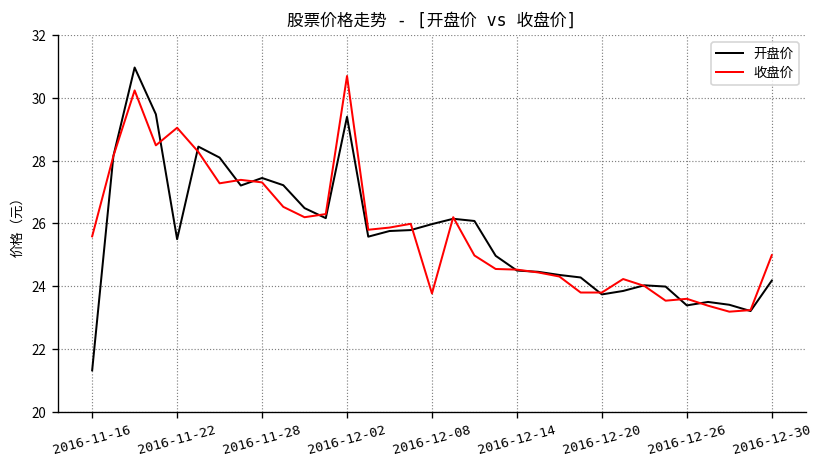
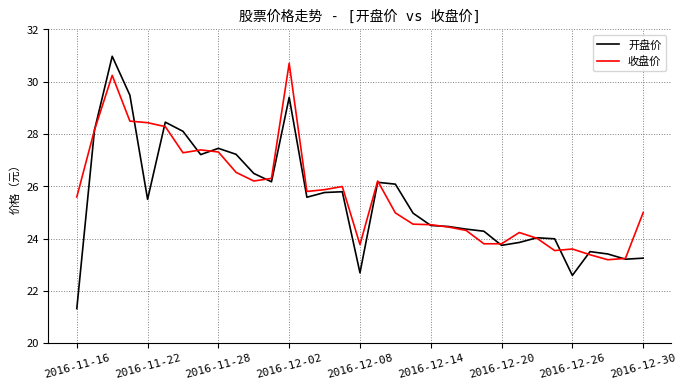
收盘价, 2016-11-22: 29.1 -> 28.4
开盘价, 2016-12-08: 26.0 -> 22.7
开盘价, 2016-12-26: 23.4 -> 22.6
开盘价, 2016-12-30: 24.2 -> 23.3
